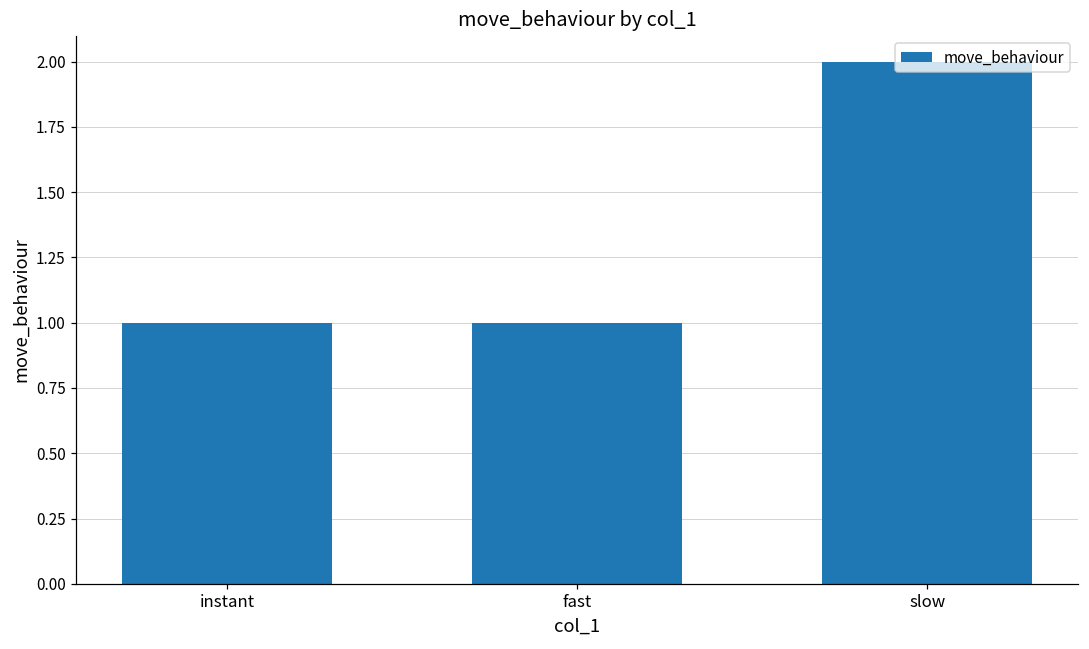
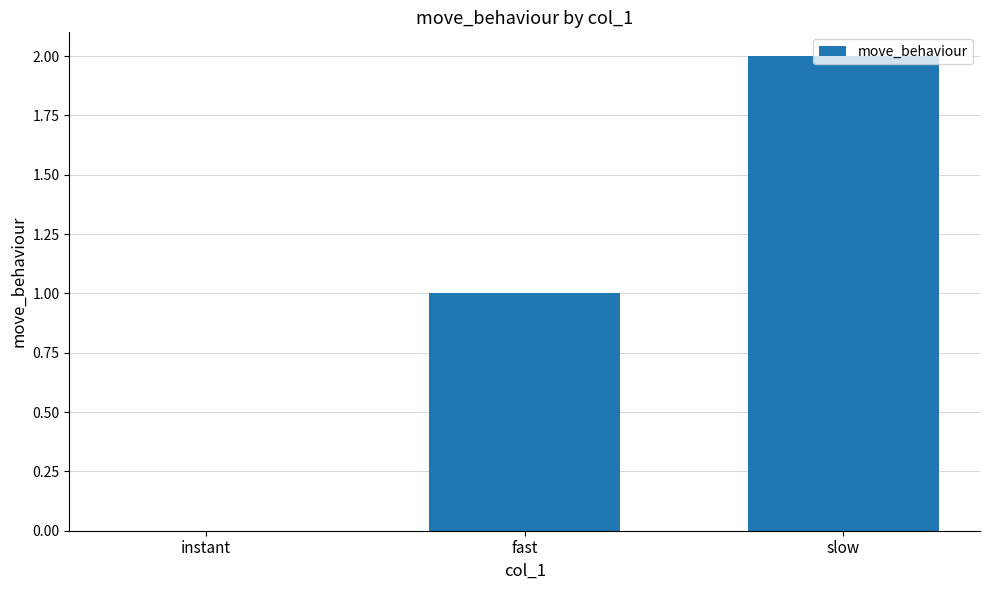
instant: 1 -> 0
